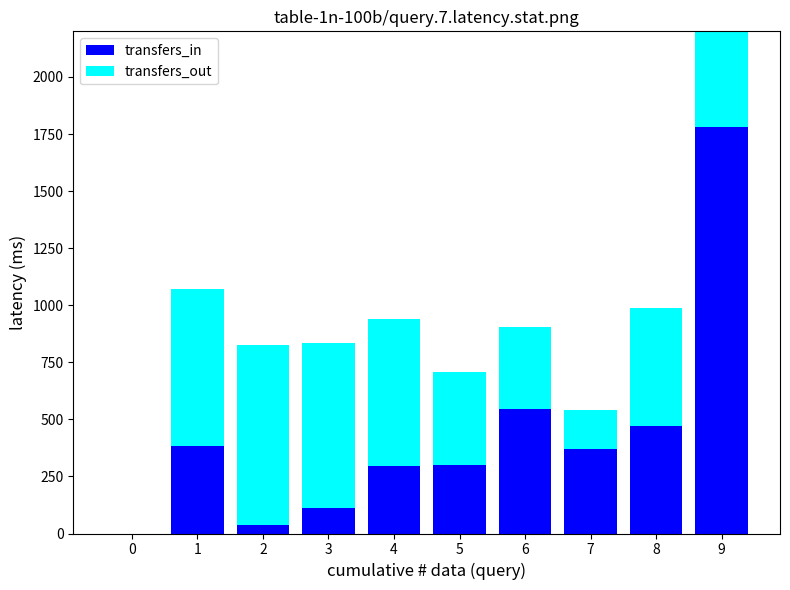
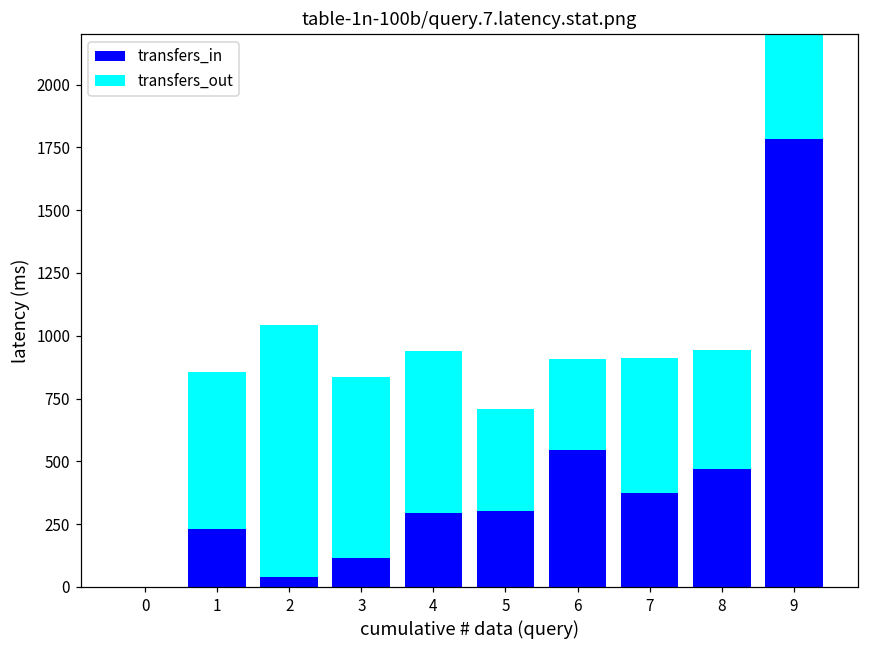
transfers_in, 1: 390 -> 230
transfers_out, 1: 680 -> 630
transfers_out, 2: 790 -> 1000
transfers_out, 7: 170 -> 540
transfers_out, 8: 520 -> 470
